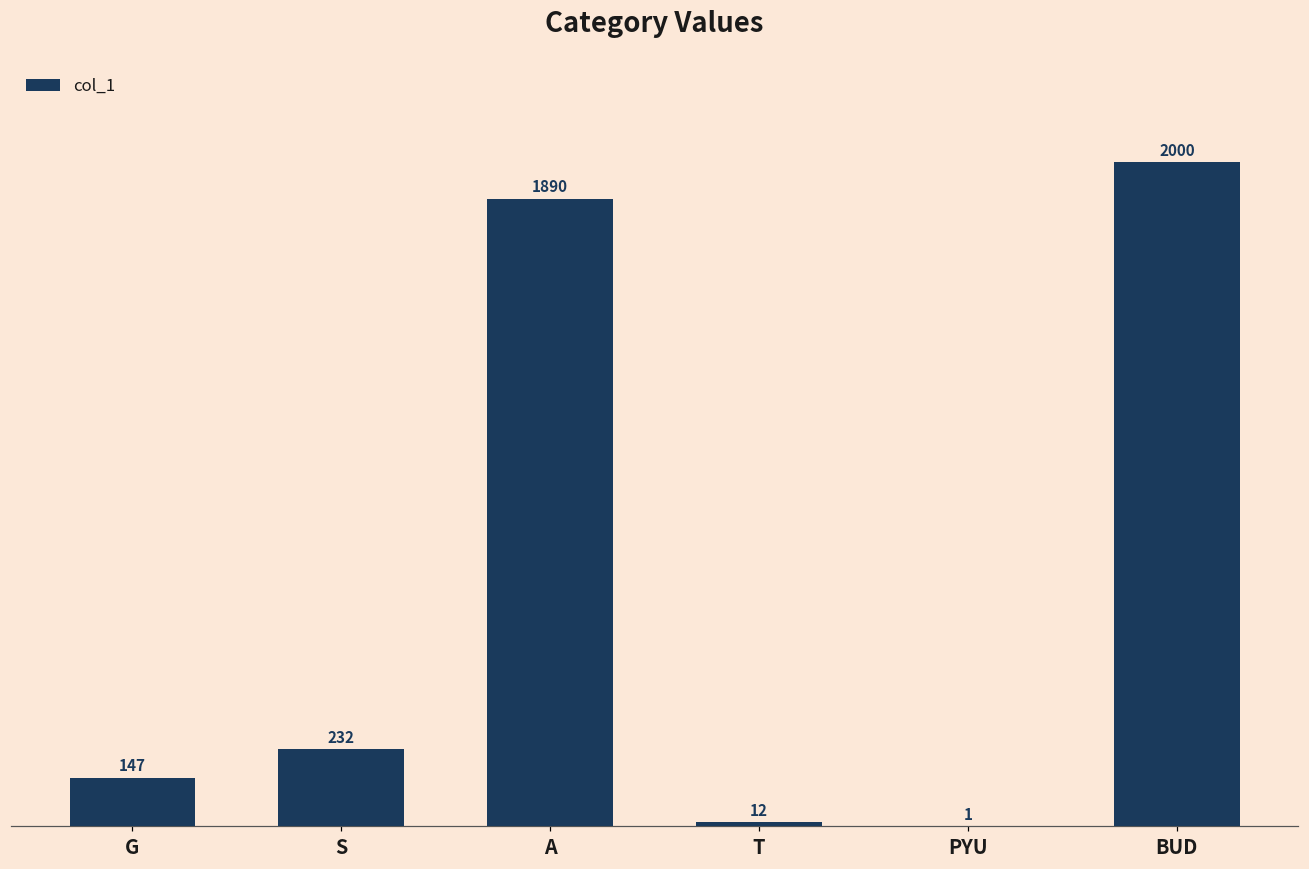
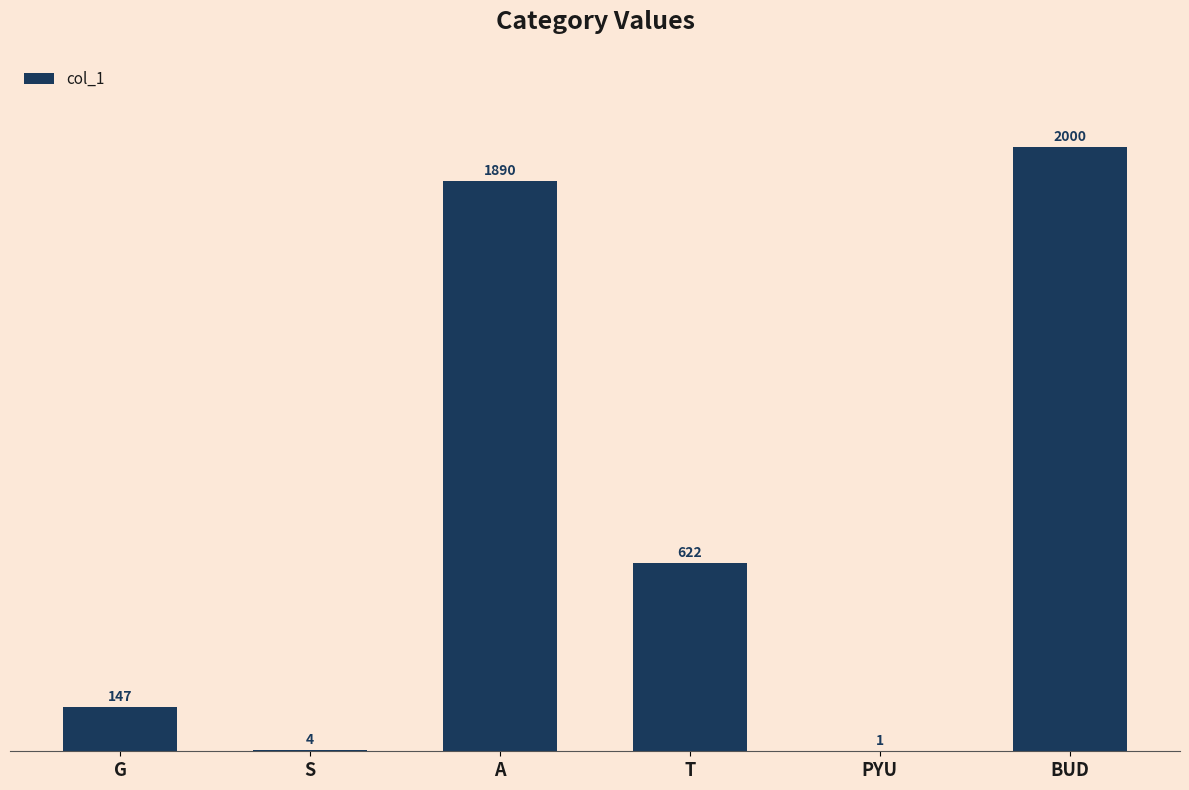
S: 232 -> 4
T: 12 -> 622
